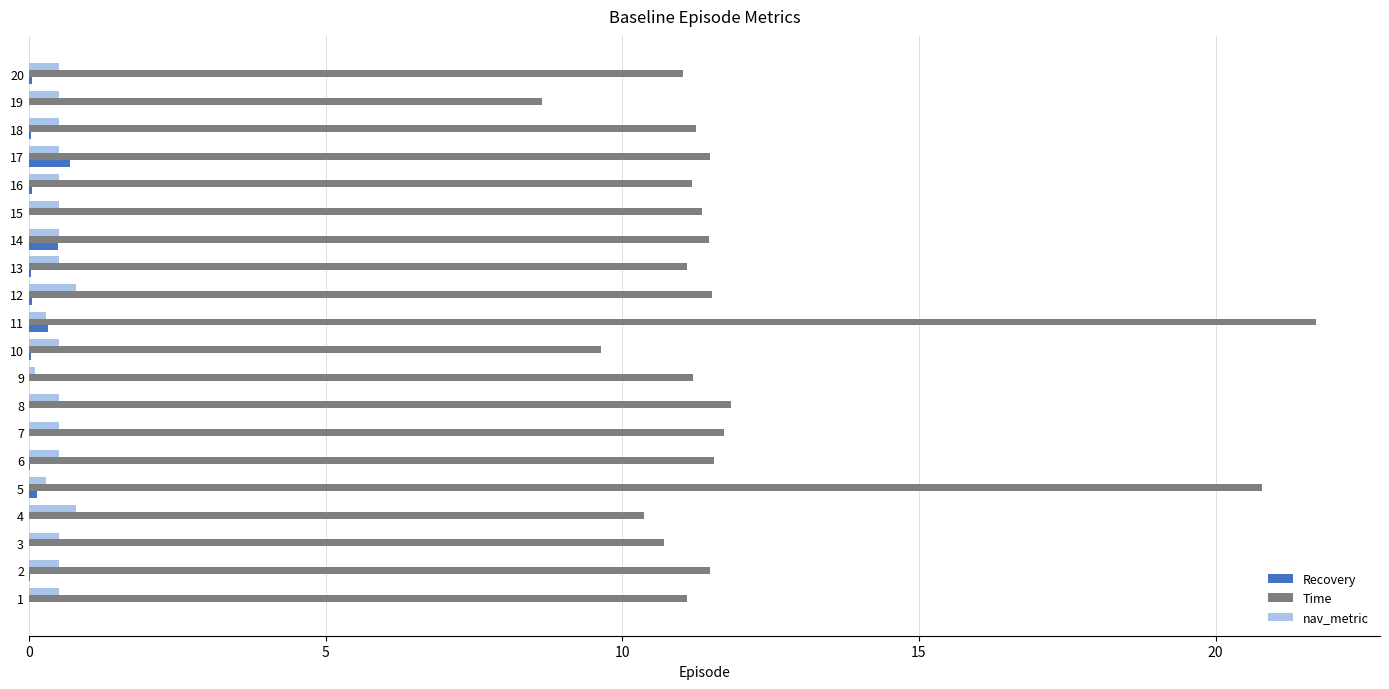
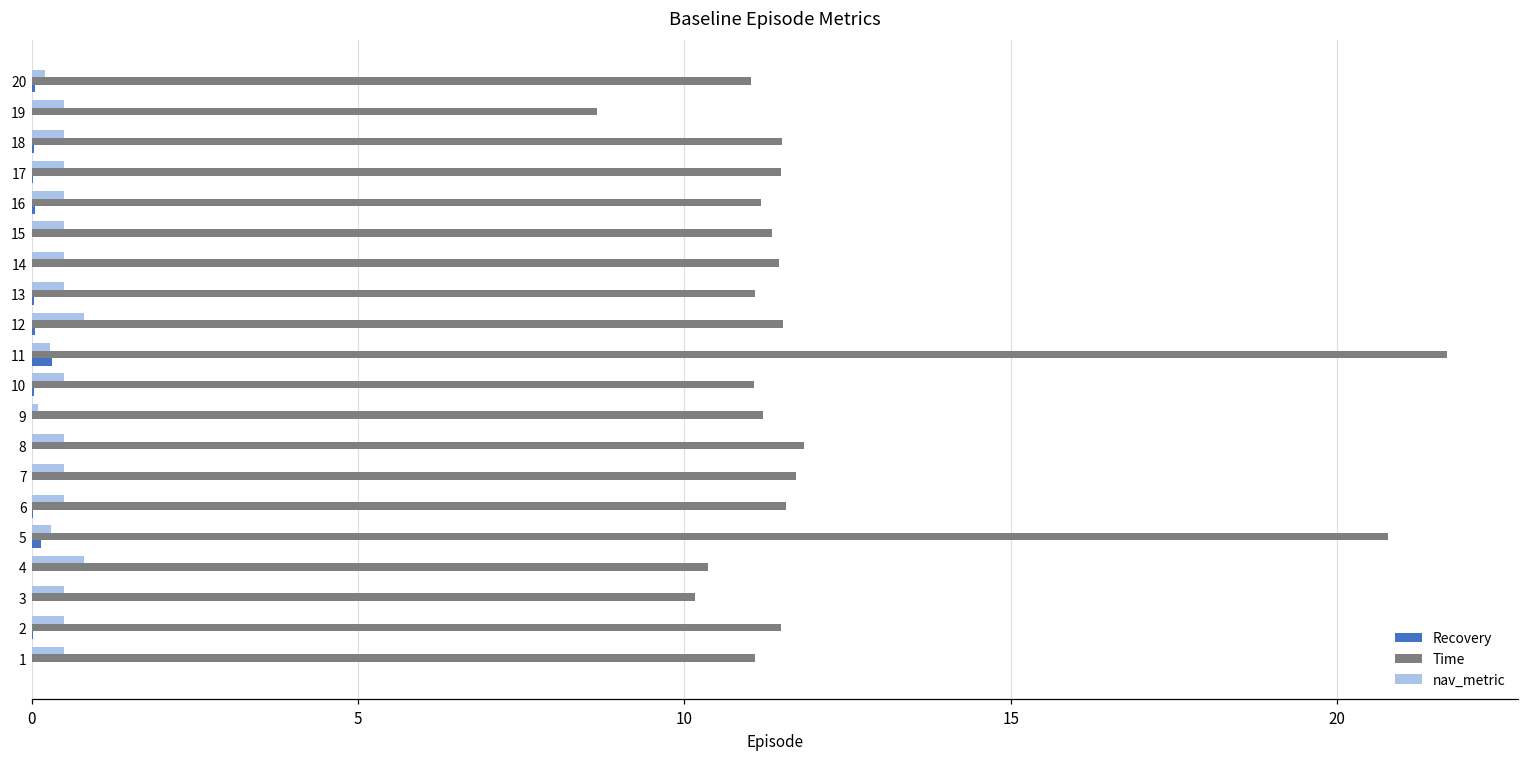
nav_metric, 20: 0.5 -> 0.2
Time, 18: 11.2 -> 11.5
Recovery, 17: 0.7 -> 0.0
Recovery, 14: 0.5 -> 0.0
Time, 10: 9.7 -> 11.1
Time, 3: 10.7 -> 10.2
